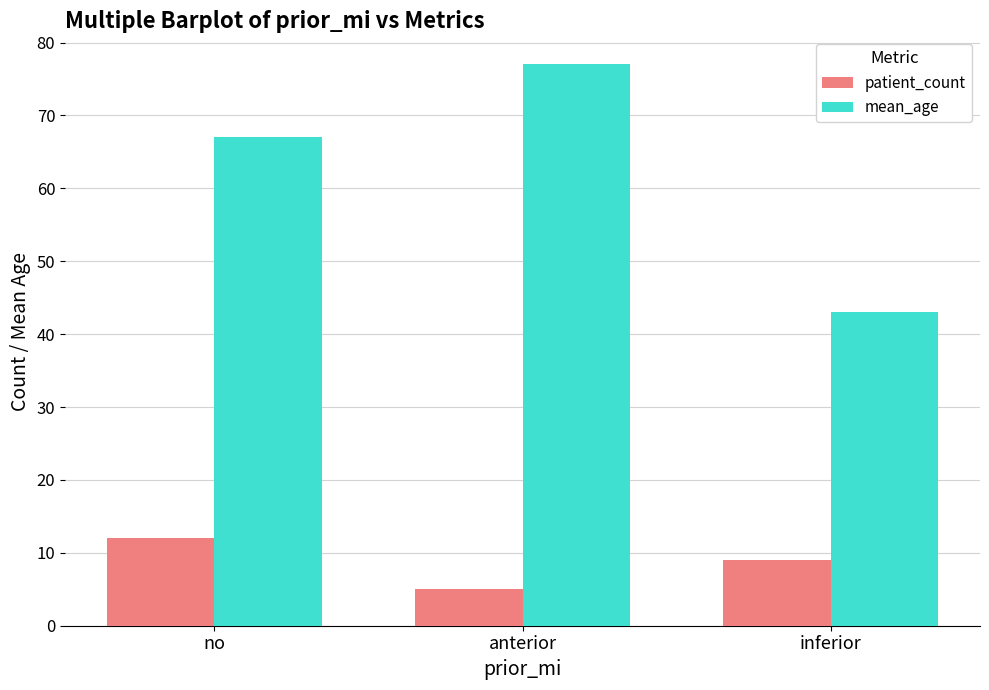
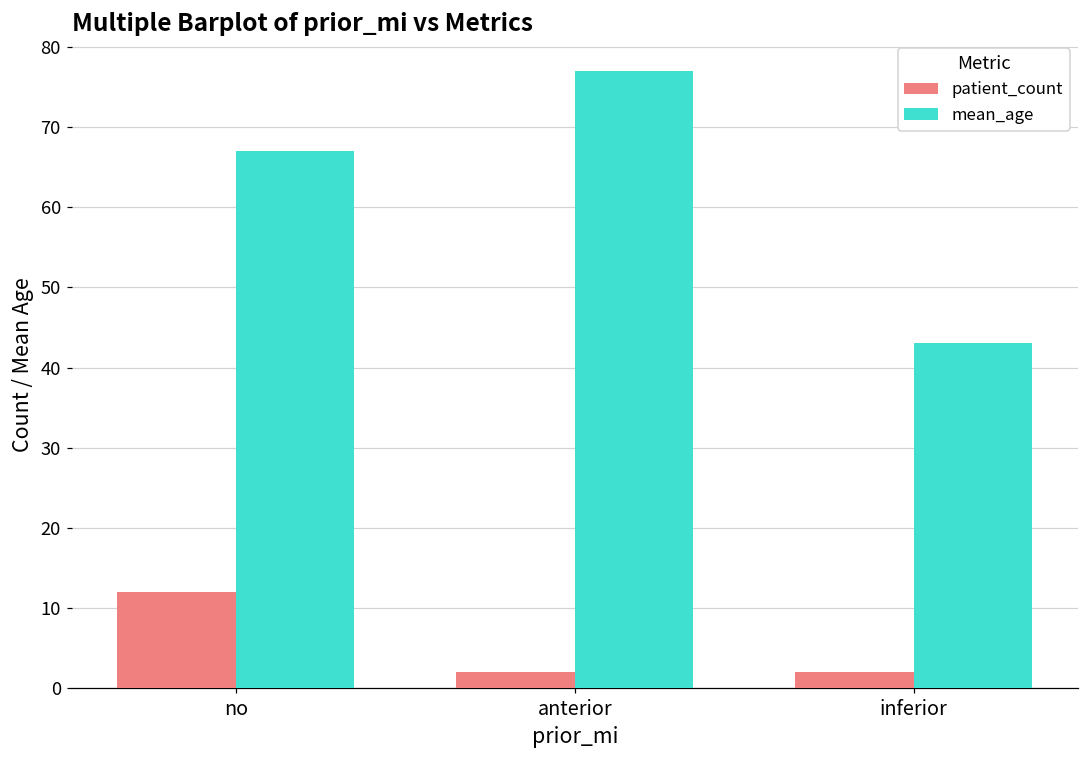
patient_count, anterior: 5 -> 2
patient_count, inferior: 9 -> 2
